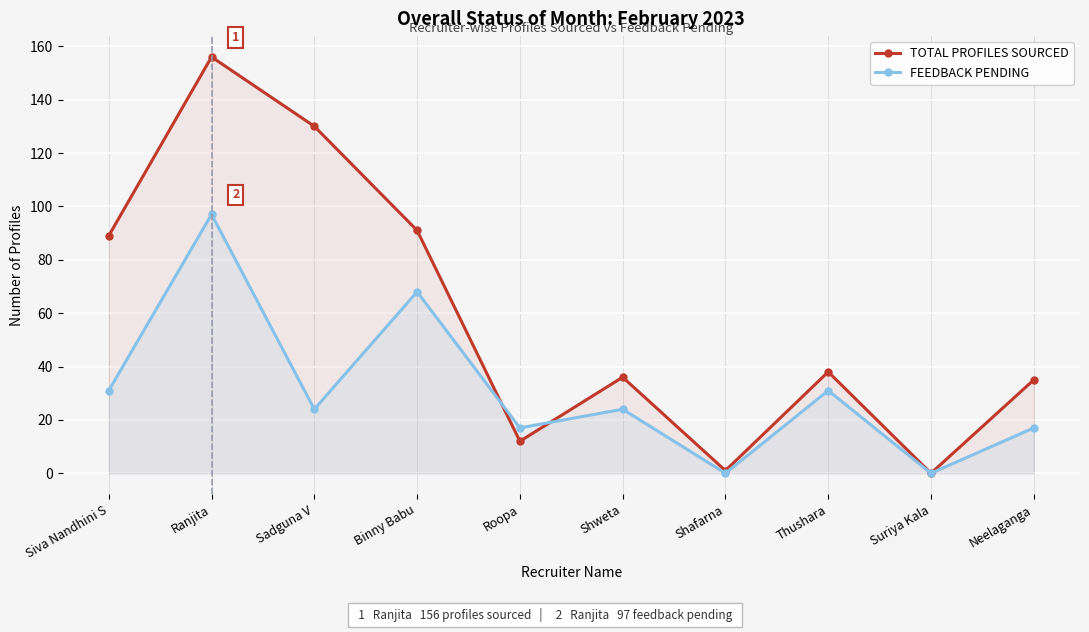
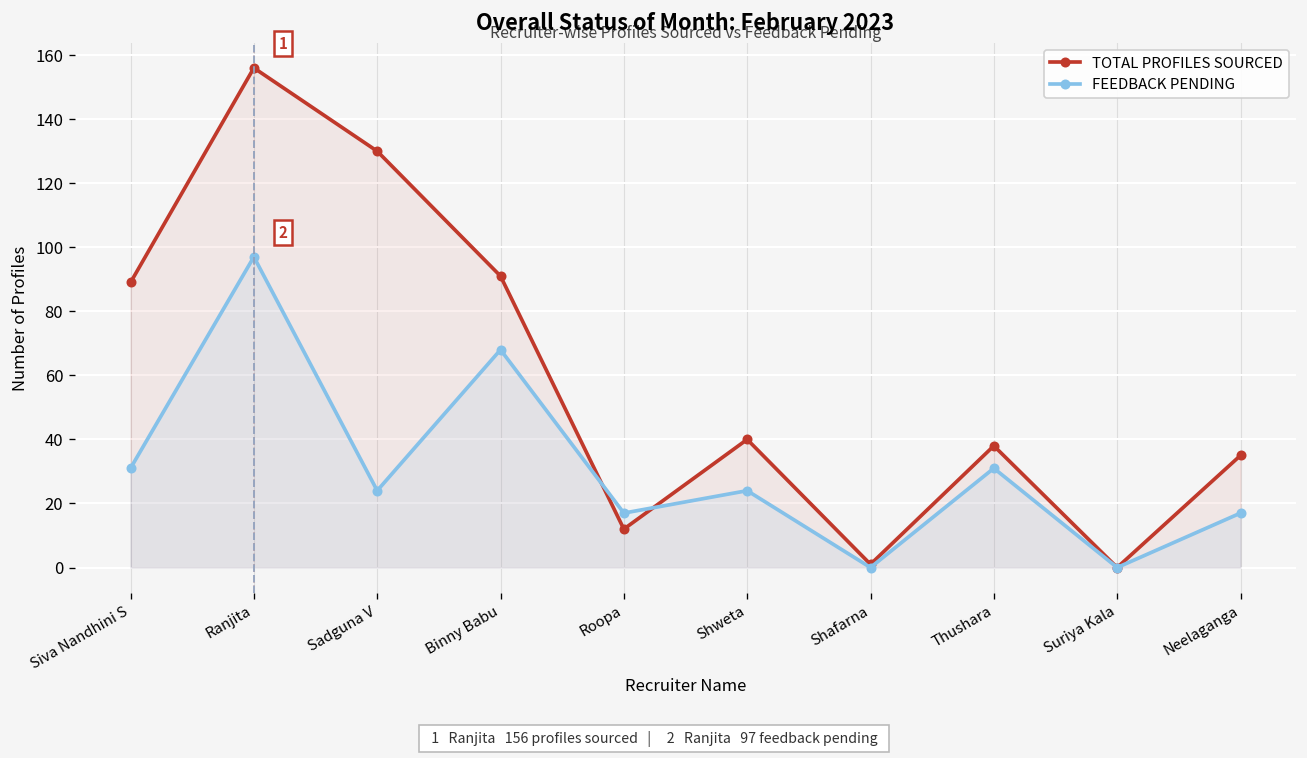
TOTAL PROFILES SOURCED, Shweta: 36 -> 40
